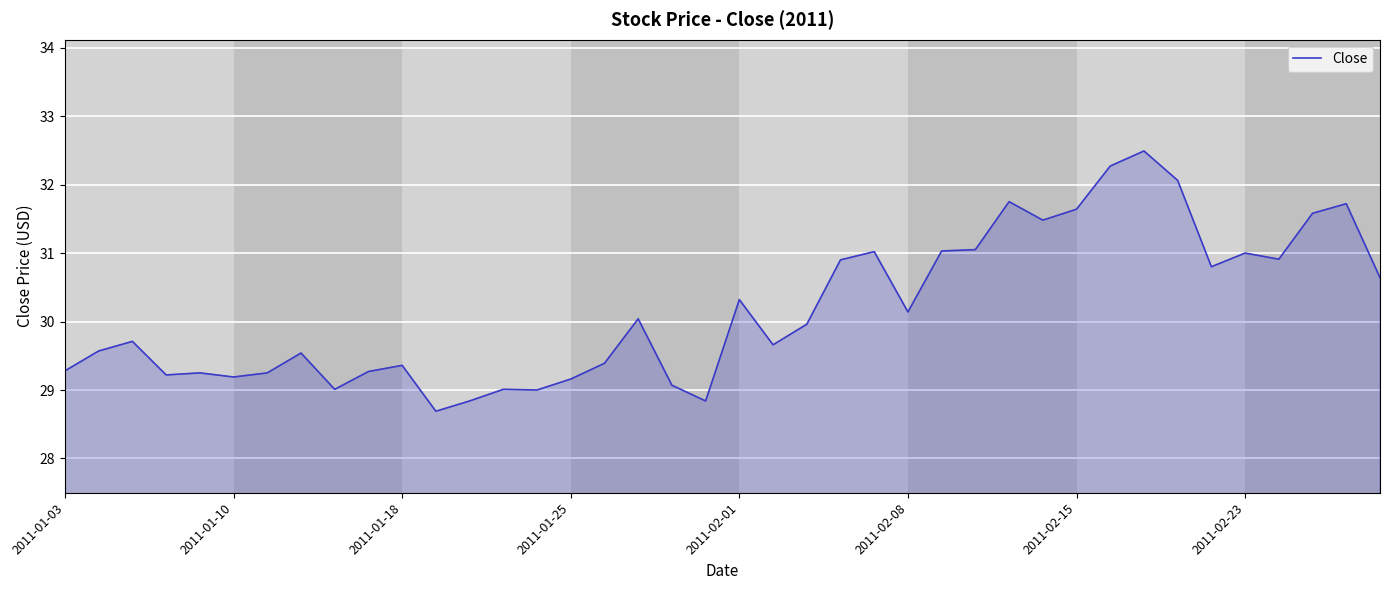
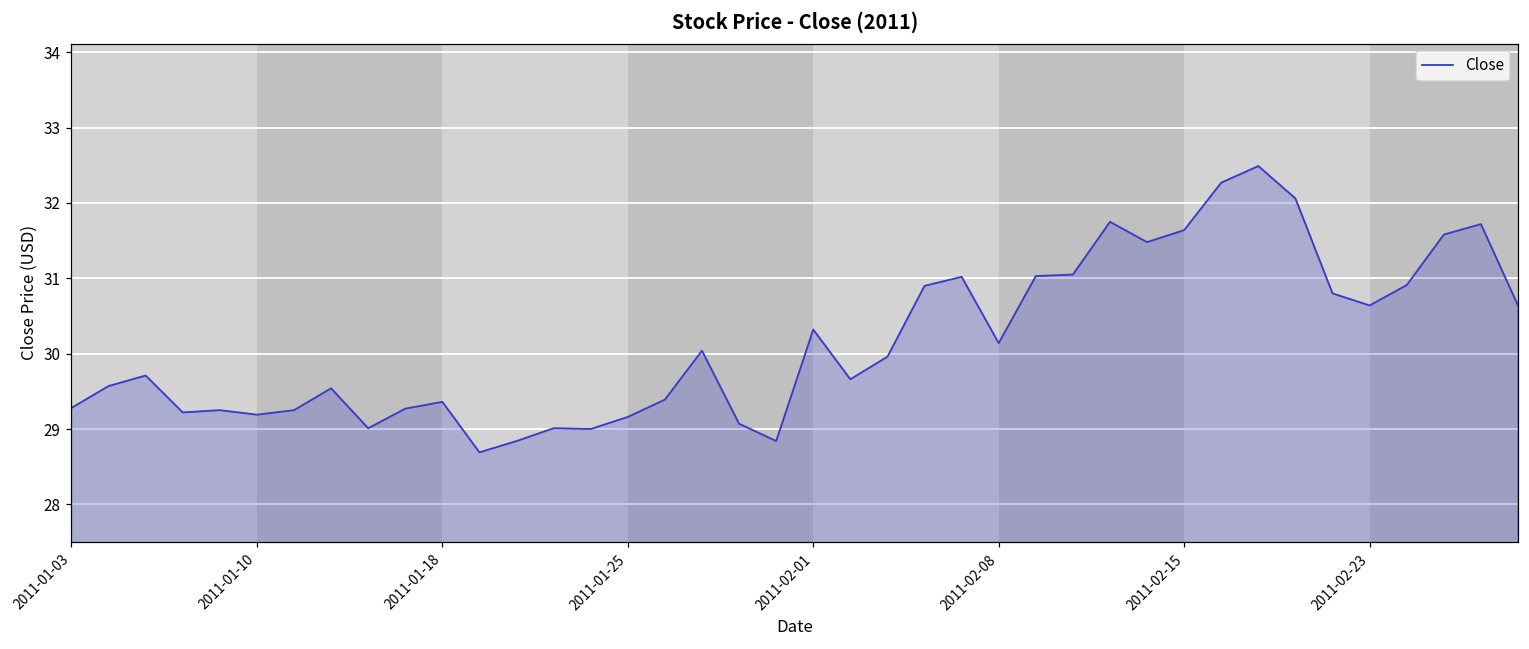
2011-02-23: 31.0 -> 30.6
